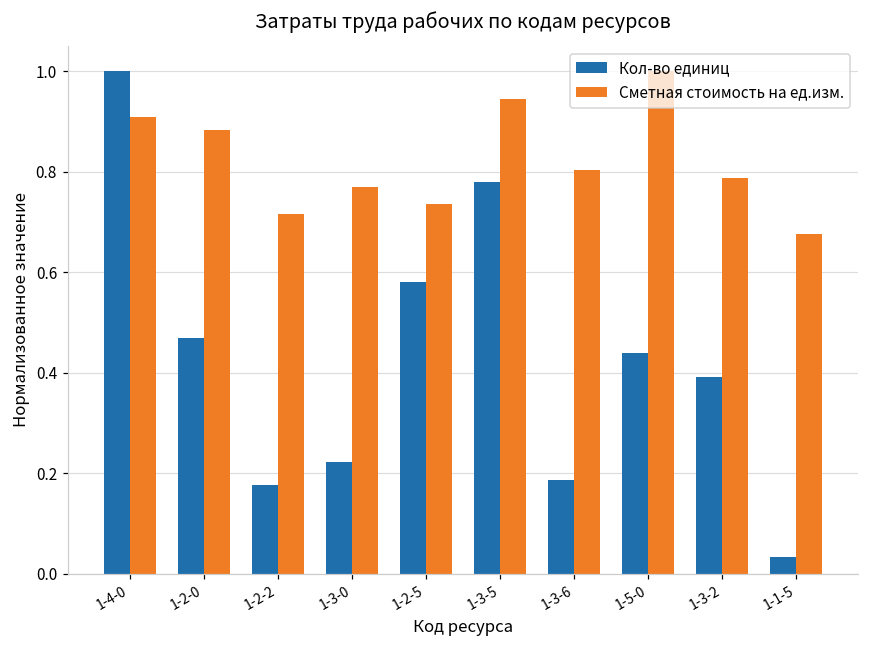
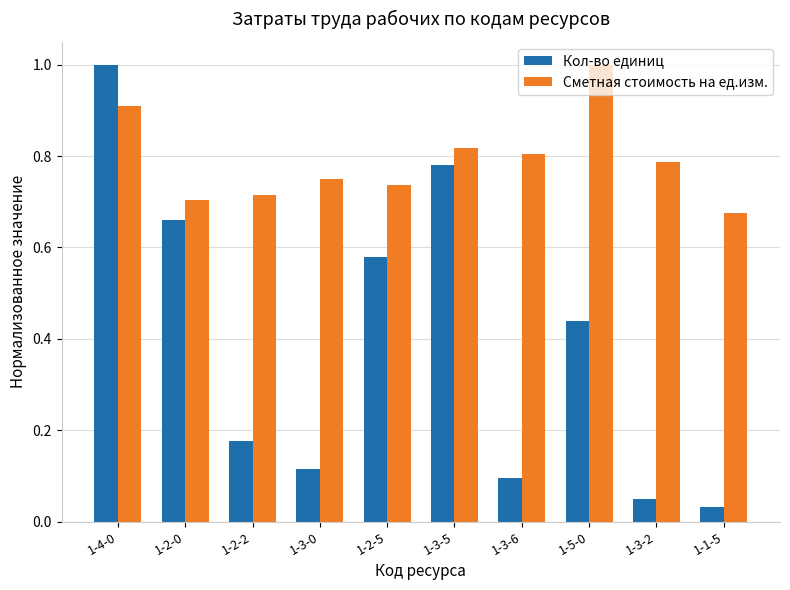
Кол-во единиц, 1-2-0: 0.47 -> 0.66
Сметная стоимость на ед.изм., 1-2-0: 0.88 -> 0.70
Кол-во единиц, 1-3-0: 0.22 -> 0.12
Сметная стоимость на ед.изм., 1-3-0: 0.77 -> 0.75
Сметная стоимость на ед.изм., 1-3-5: 0.94 -> 0.82
Кол-во единиц, 1-3-6: 0.19 -> 0.09
Кол-во единиц, 1-3-2: 0.39 -> 0.05
